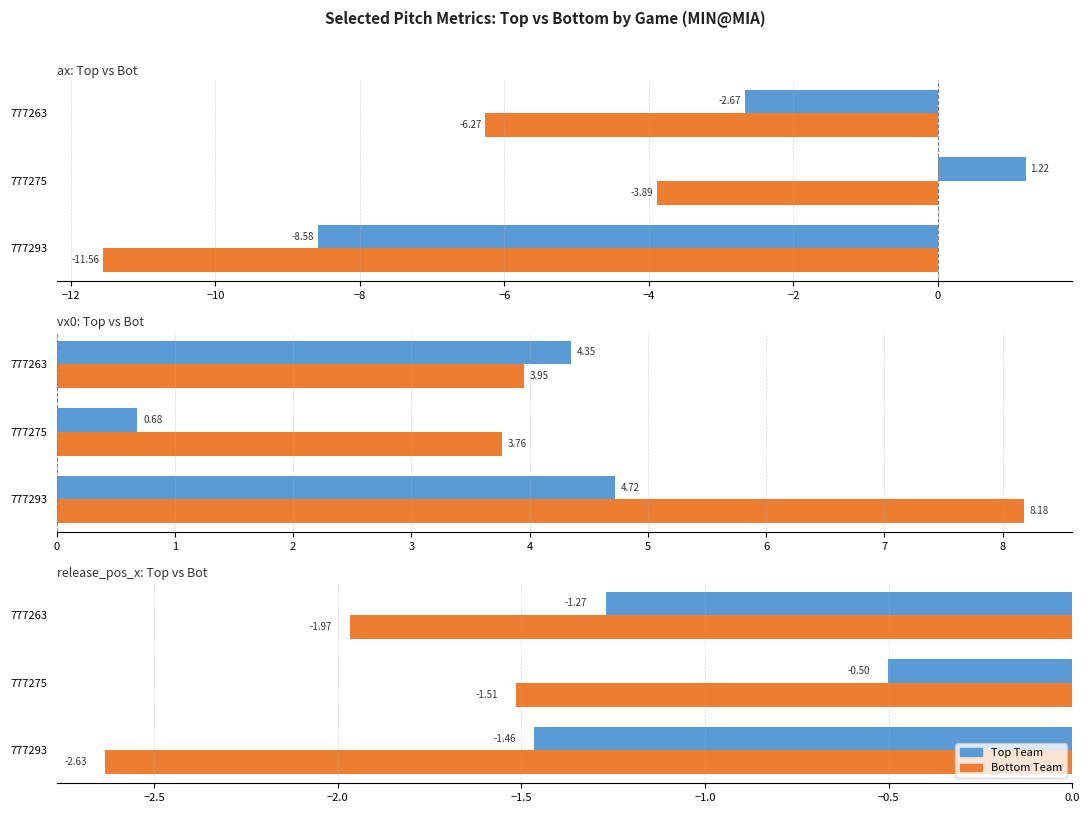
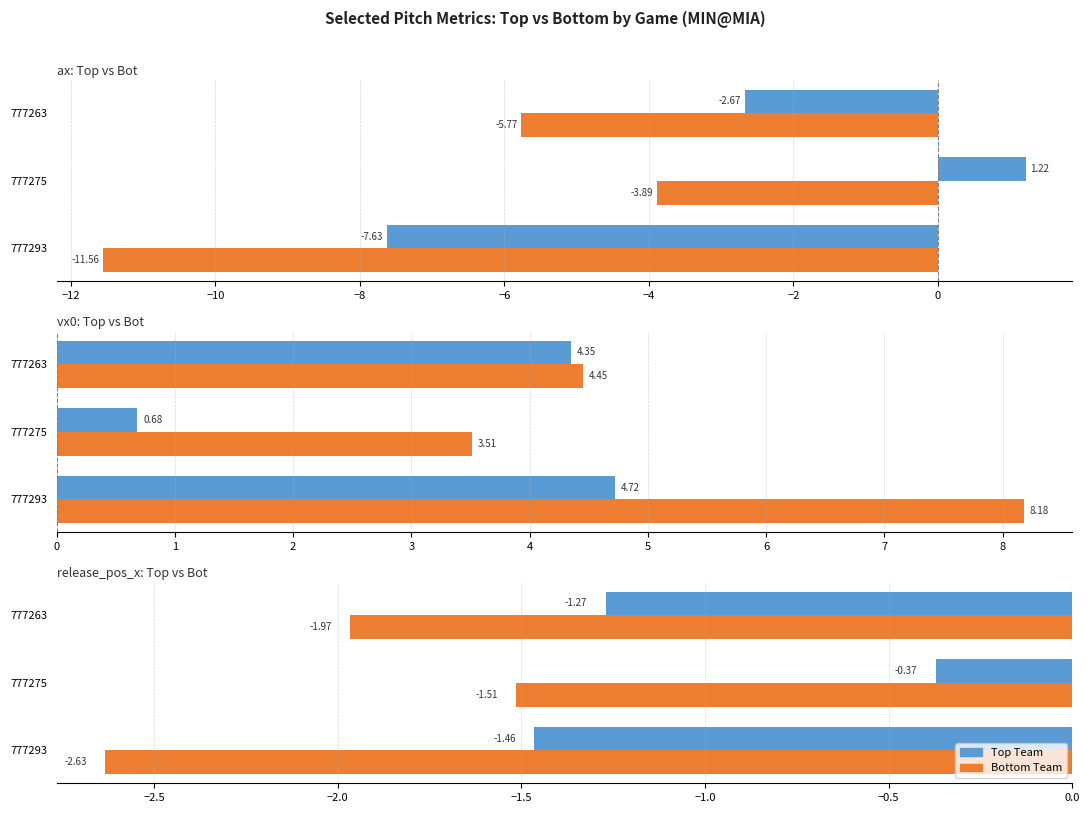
ax: Top vs Bot, Bottom Team, 777263: -6.27 -> -5.77
ax: Top vs Bot, Top Team, 777293: -8.58 -> -7.63
vx0: Top vs Bot, Bottom Team, 777263: 3.95 -> 4.45
vx0: Top vs Bot, Bottom Team, 777275: 3.76 -> 3.51
release_pos_x: Top vs Bot, Top Team, 777275: -0.50 -> -0.37
